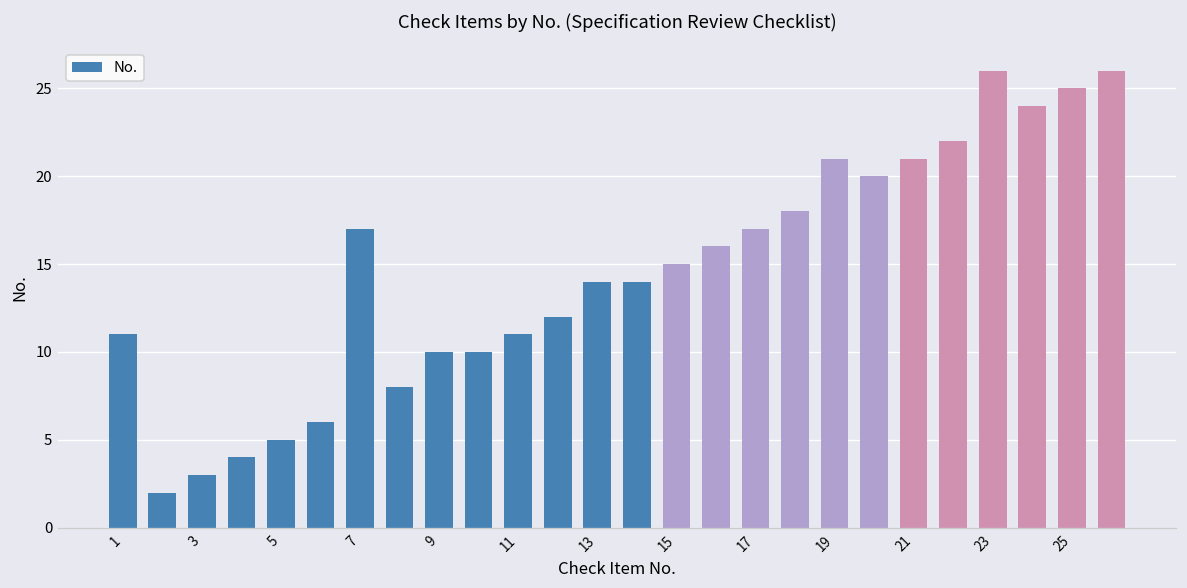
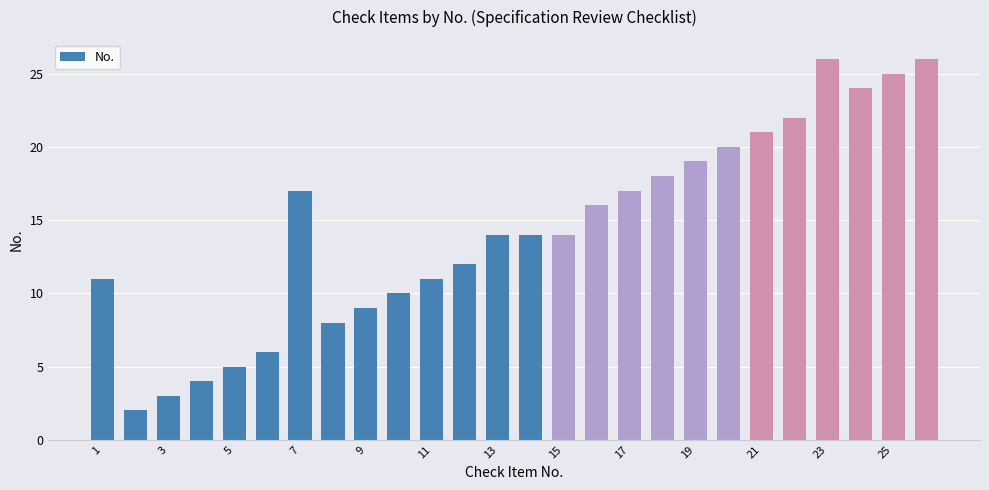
9: 10 -> 9
15: 15 -> 14
19: 21 -> 19
